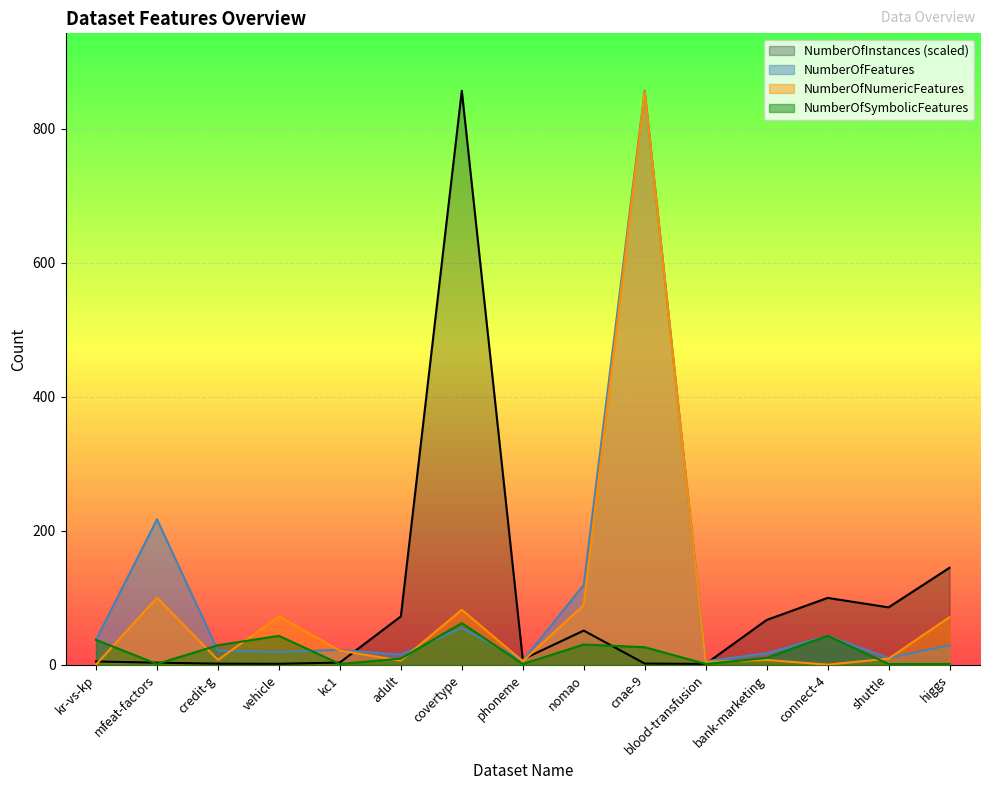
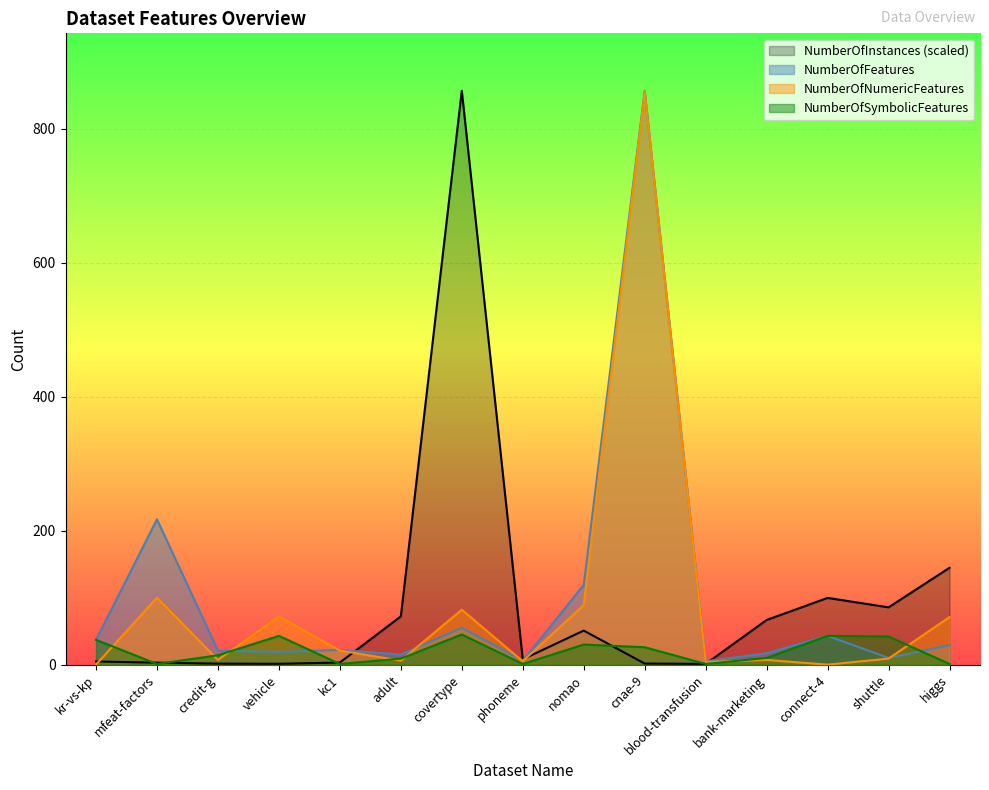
NumberOfSymbolicFeatures, credit-g: 30 -> 10
NumberOfSymbolicFeatures, covertype: 60 -> 50
NumberOfSymbolicFeatures, shuttle: 0 -> 40
